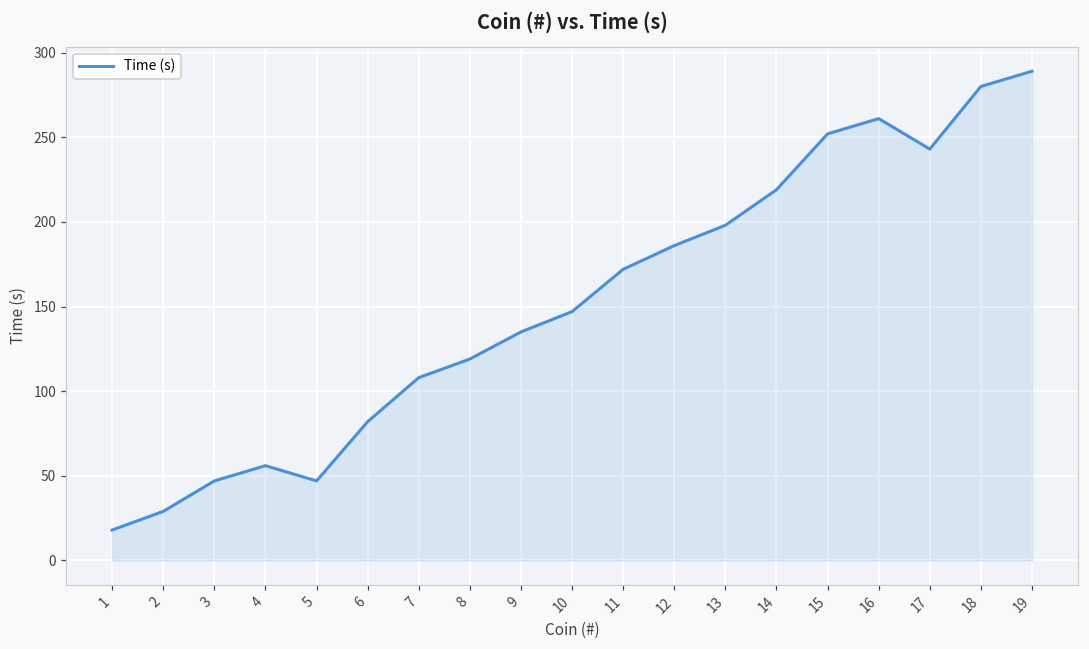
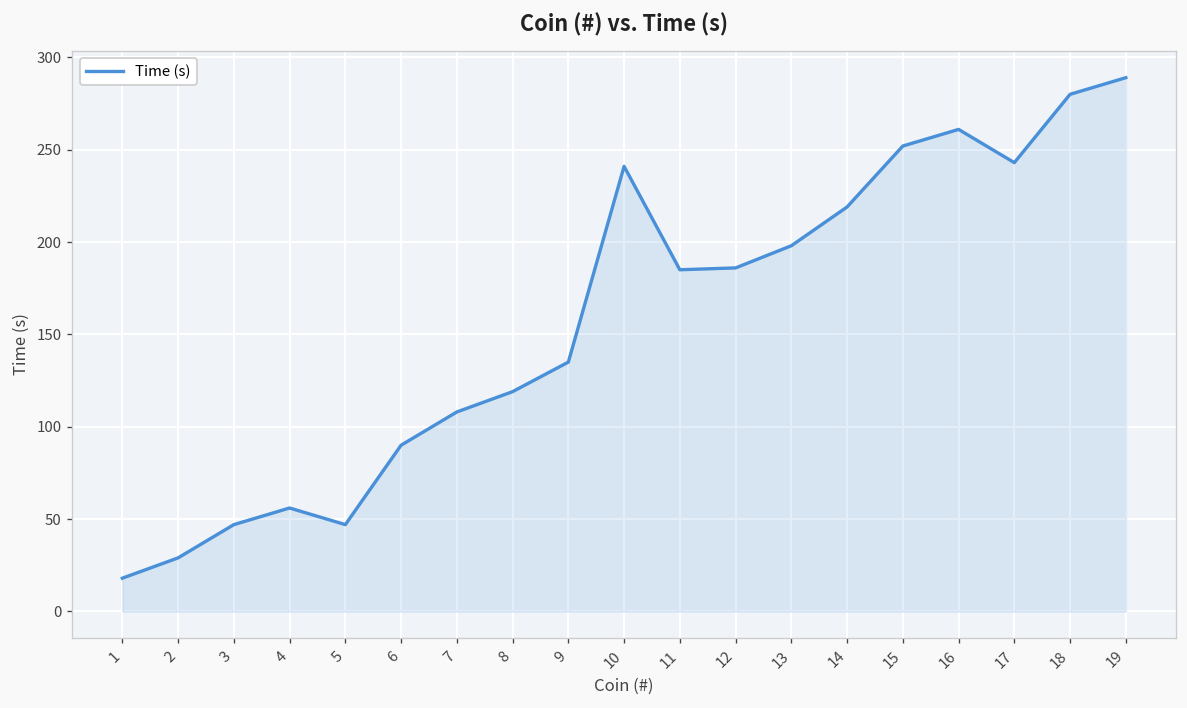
6: 82 -> 90
10: 147 -> 241
11: 172 -> 185
